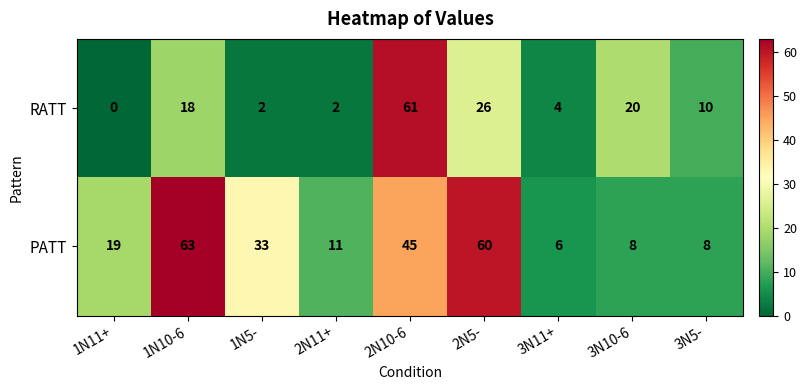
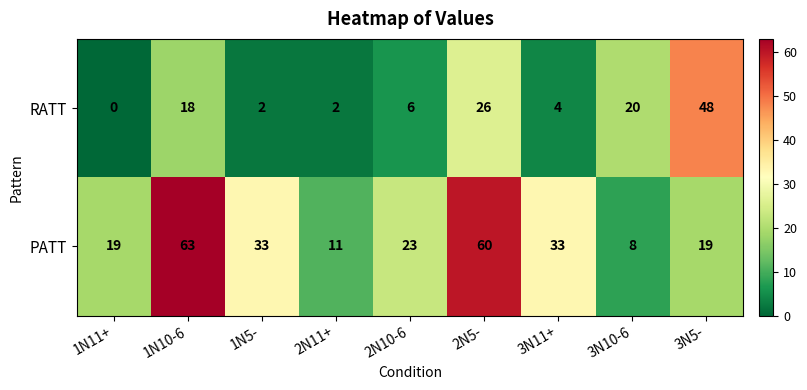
RATT, 2N10-6: 61 -> 6
RATT, 3N5-: 10 -> 48
PATT, 2N10-6: 45 -> 23
PATT, 3N11+: 6 -> 33
PATT, 3N5-: 8 -> 19
